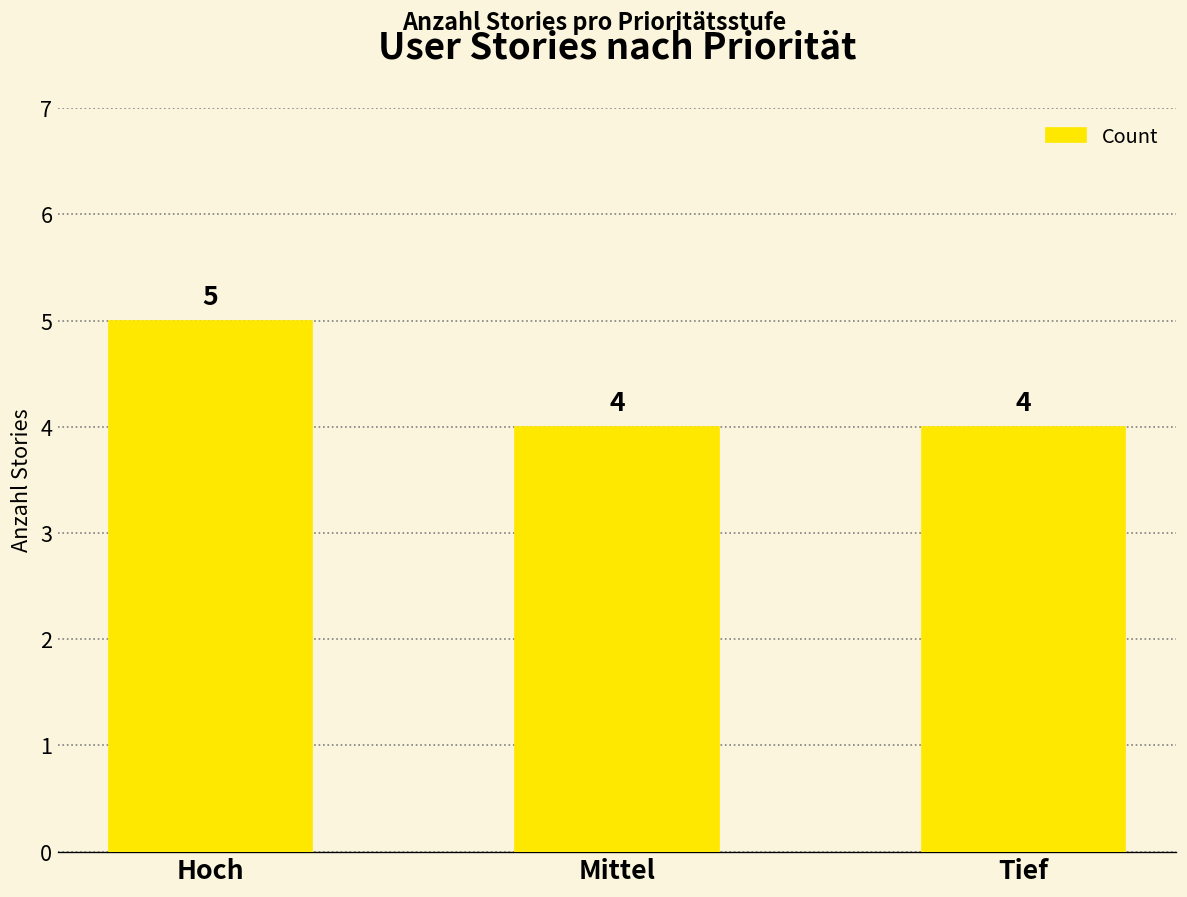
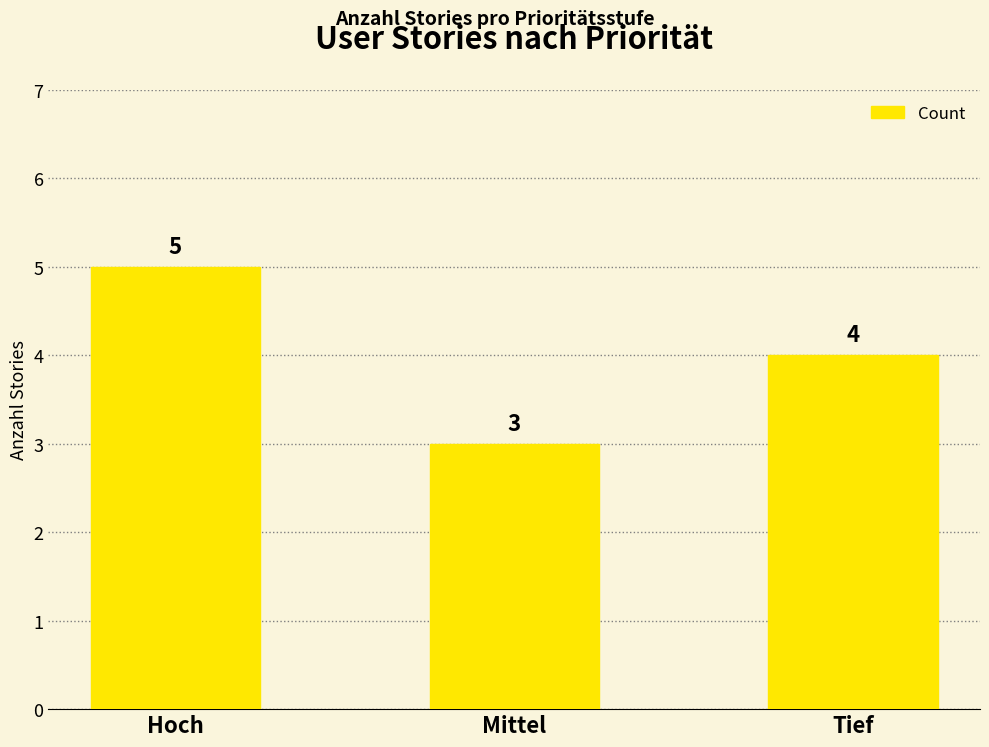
Mittel: 4 -> 3
